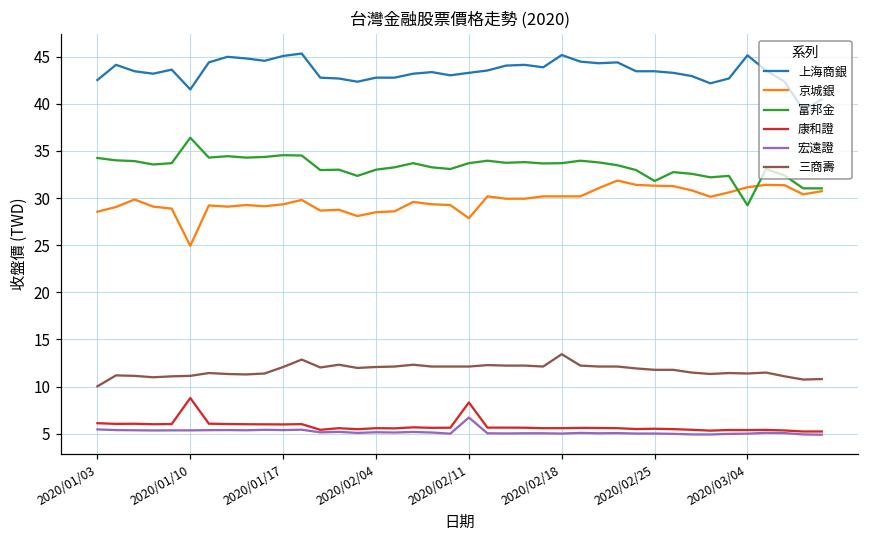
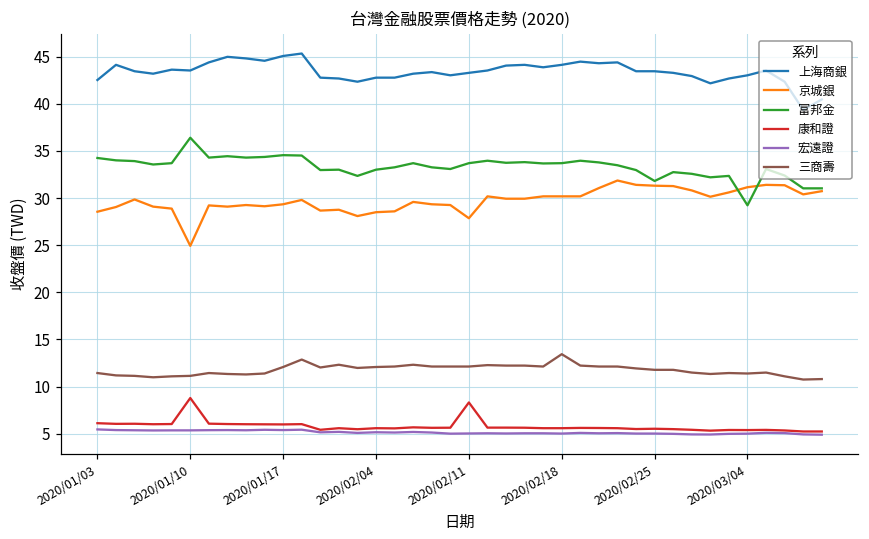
三商壽, 2020/01/03: 10 -> 11
上海商銀, 2020/01/10: 42 -> 44
宏遠證, 2020/02/11: 7 -> 5
上海商銀, 2020/02/18: 45 -> 44
上海商銀, 2020/03/04: 45 -> 43
